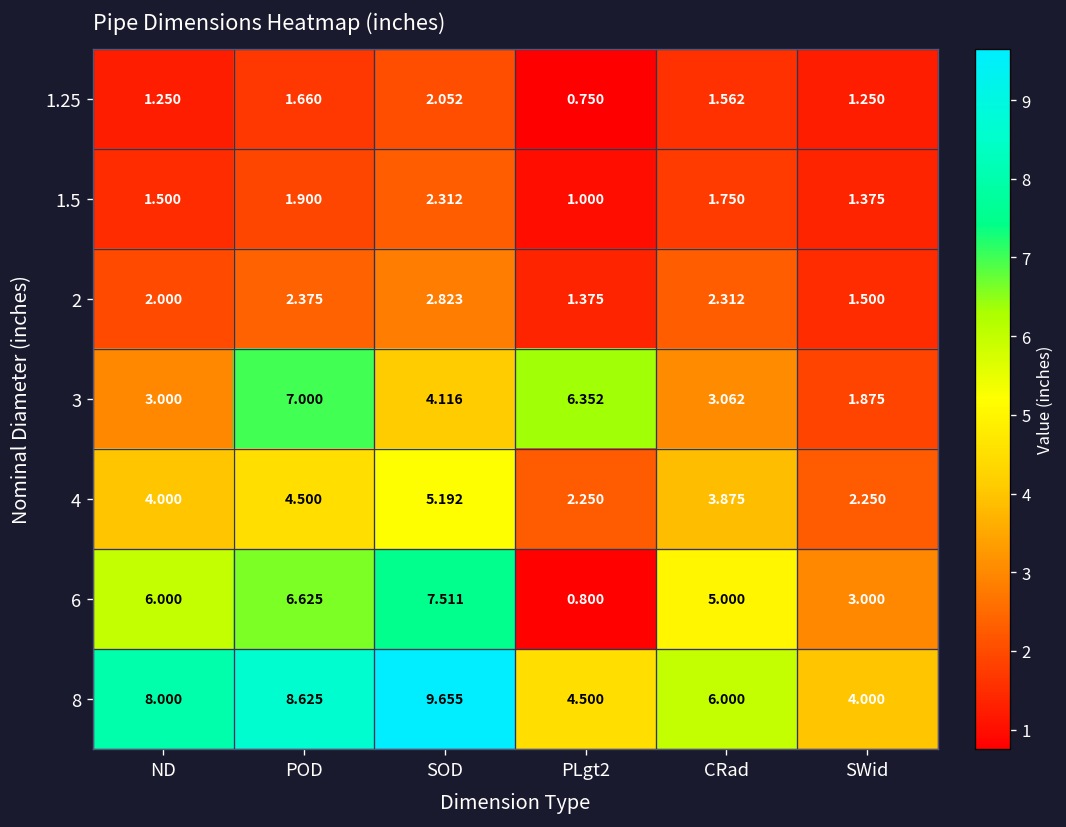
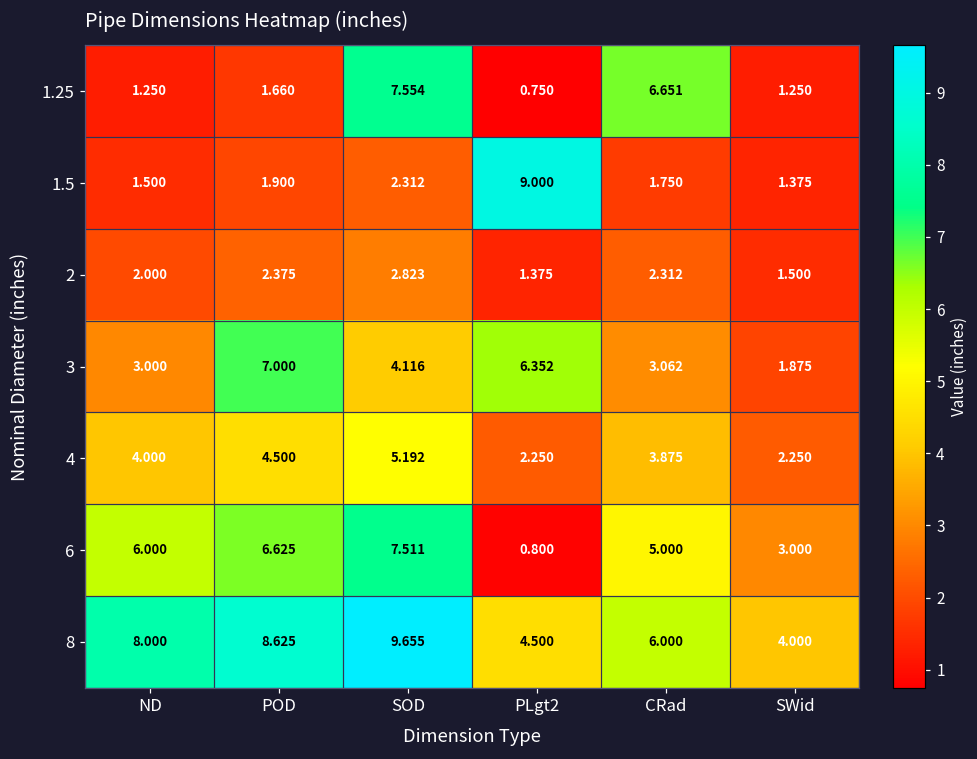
1.25, SOD: 2.052 -> 7.554
1.25, CRad: 1.562 -> 6.651
1.5, PLgt2: 1.000 -> 9.000
